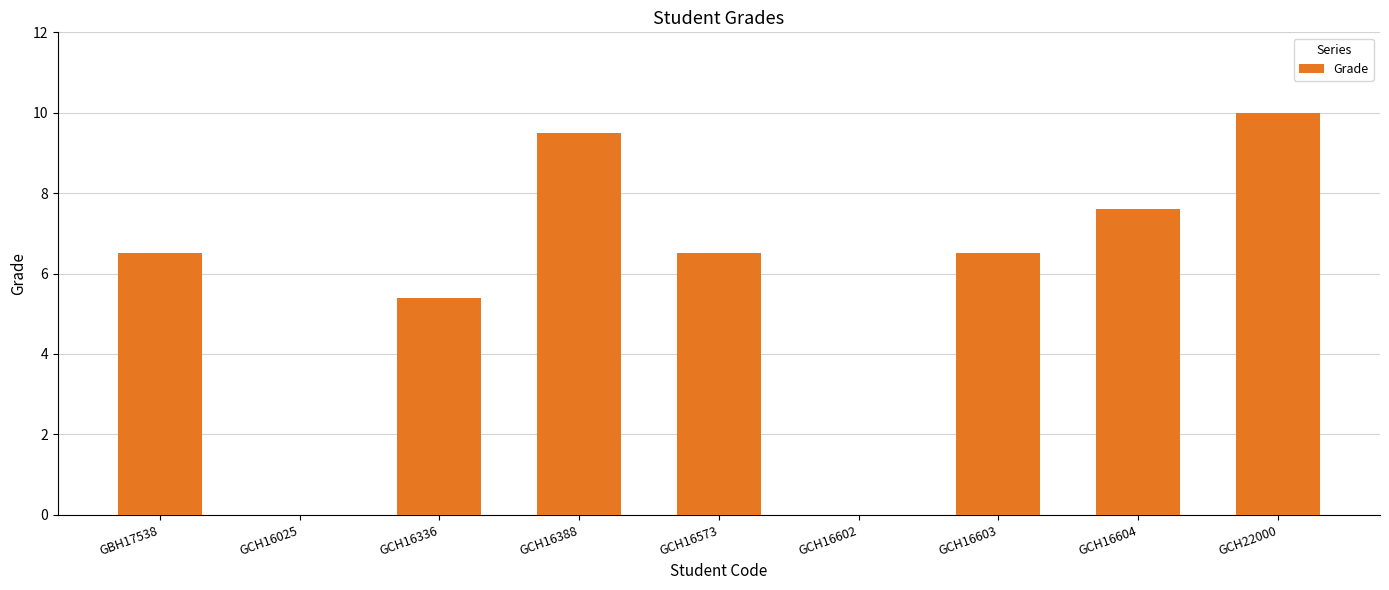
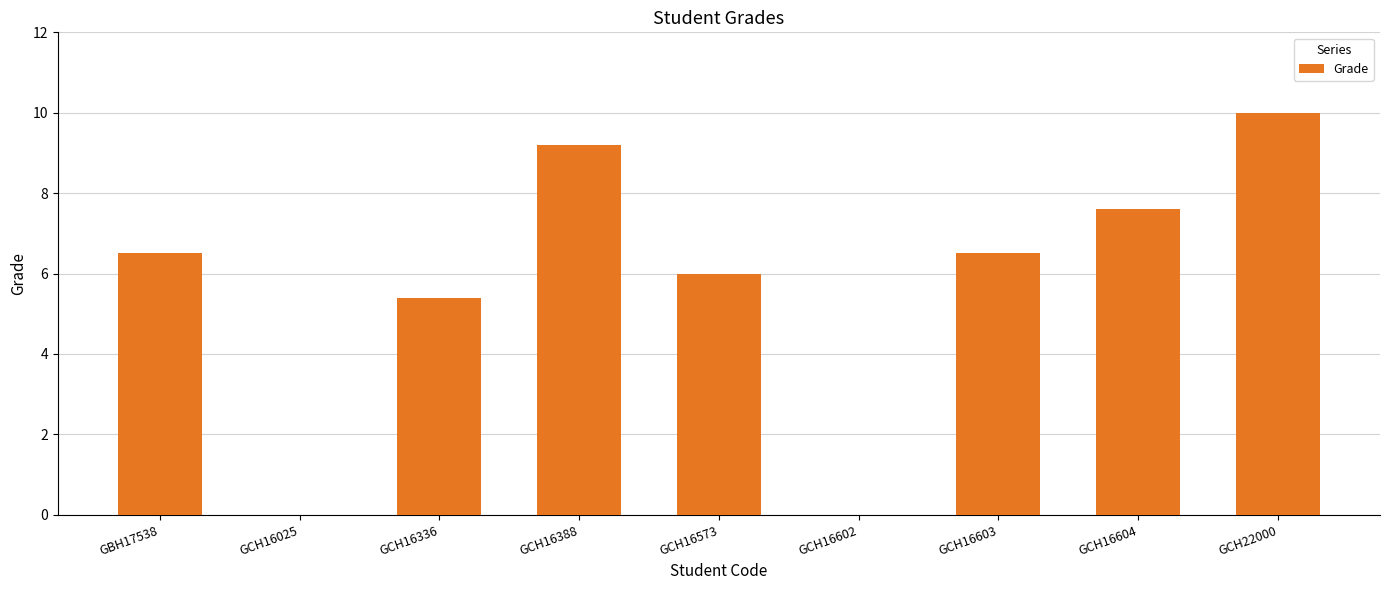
GCH16388: 9.5 -> 9.2
GCH16573: 6.5 -> 6.0
